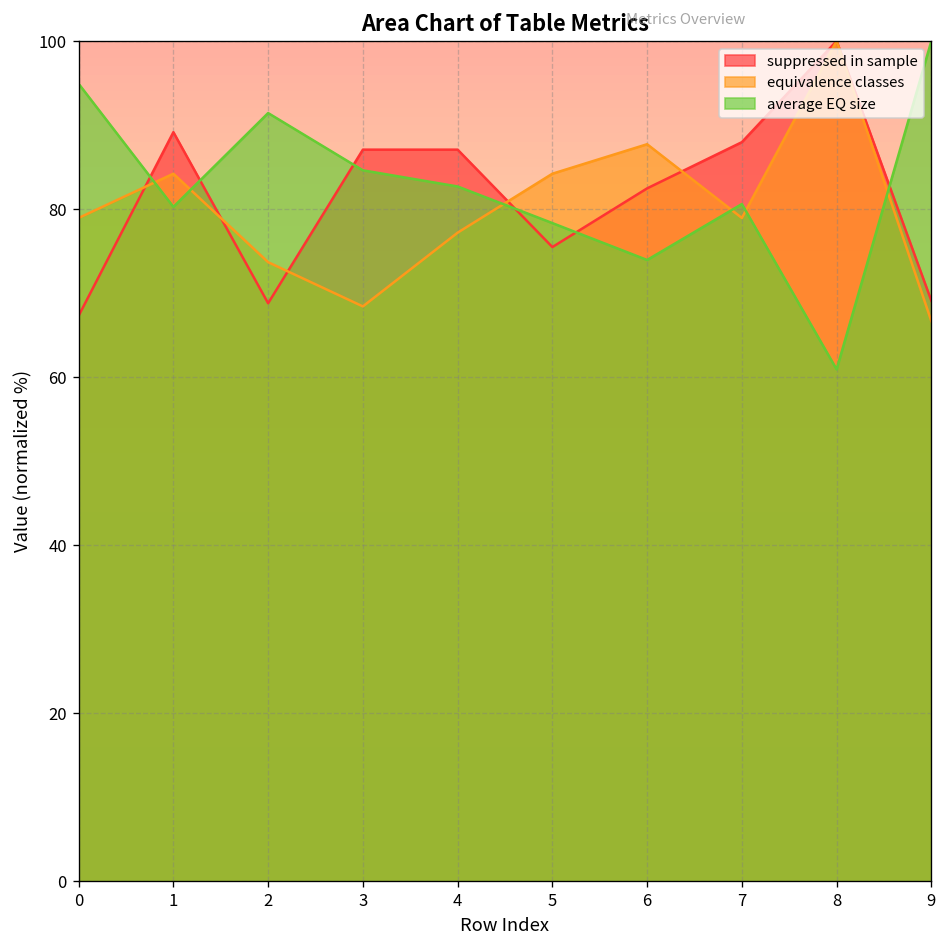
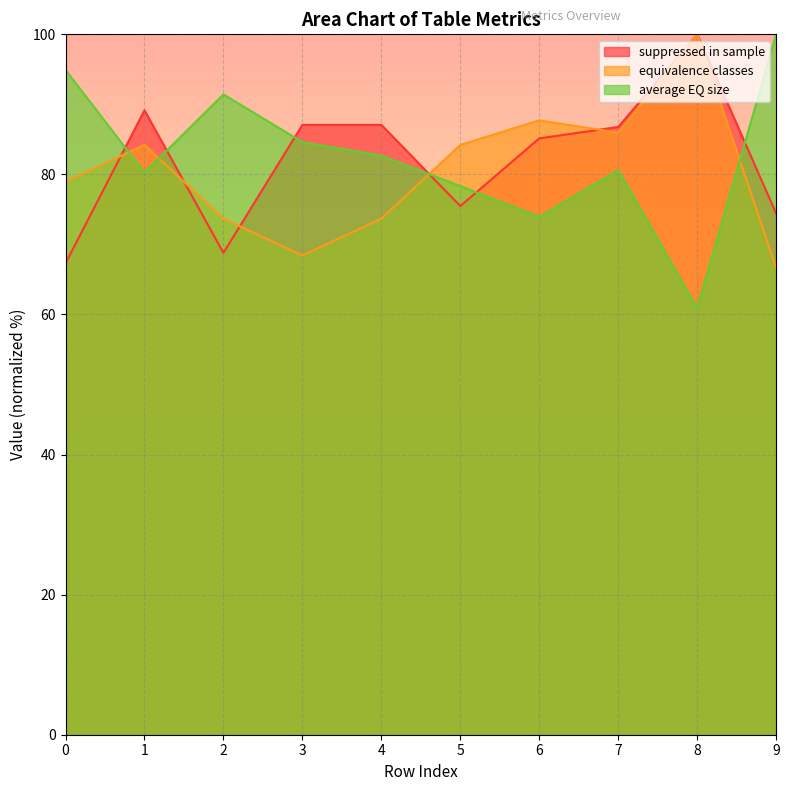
equivalence classes, 4: 77 -> 74
suppressed in sample, 6: 82 -> 85
suppressed in sample, 7: 88 -> 87
equivalence classes, 7: 79 -> 86
suppressed in sample, 9: 69 -> 74
